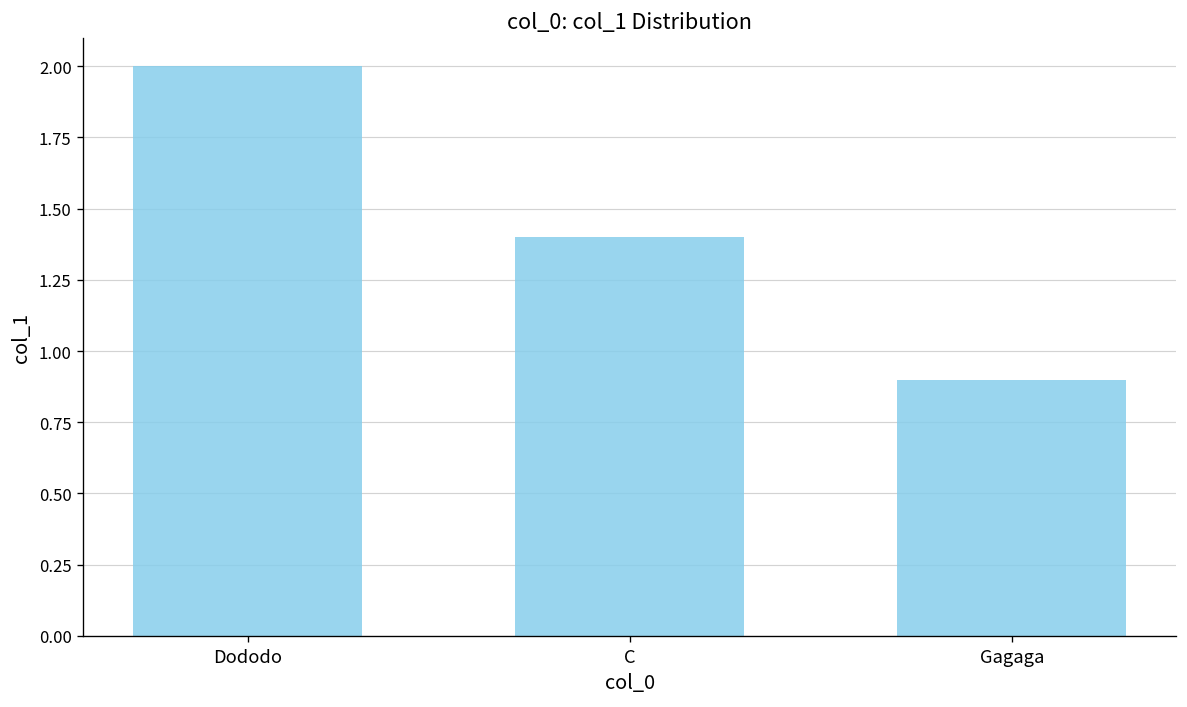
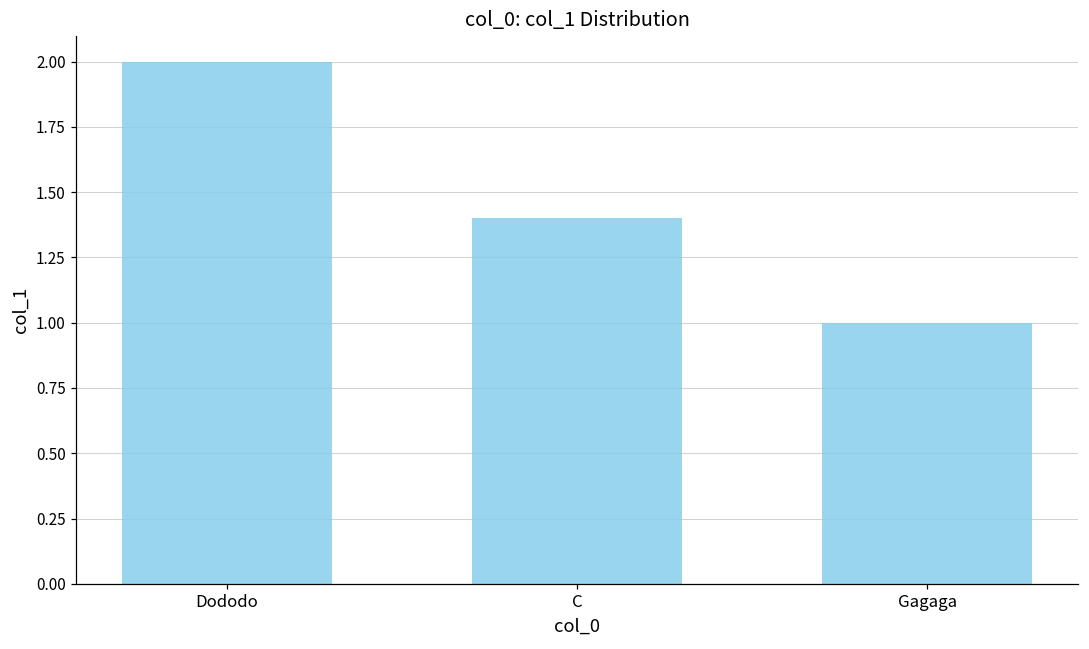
Gagaga: 0.9 -> 1.0
